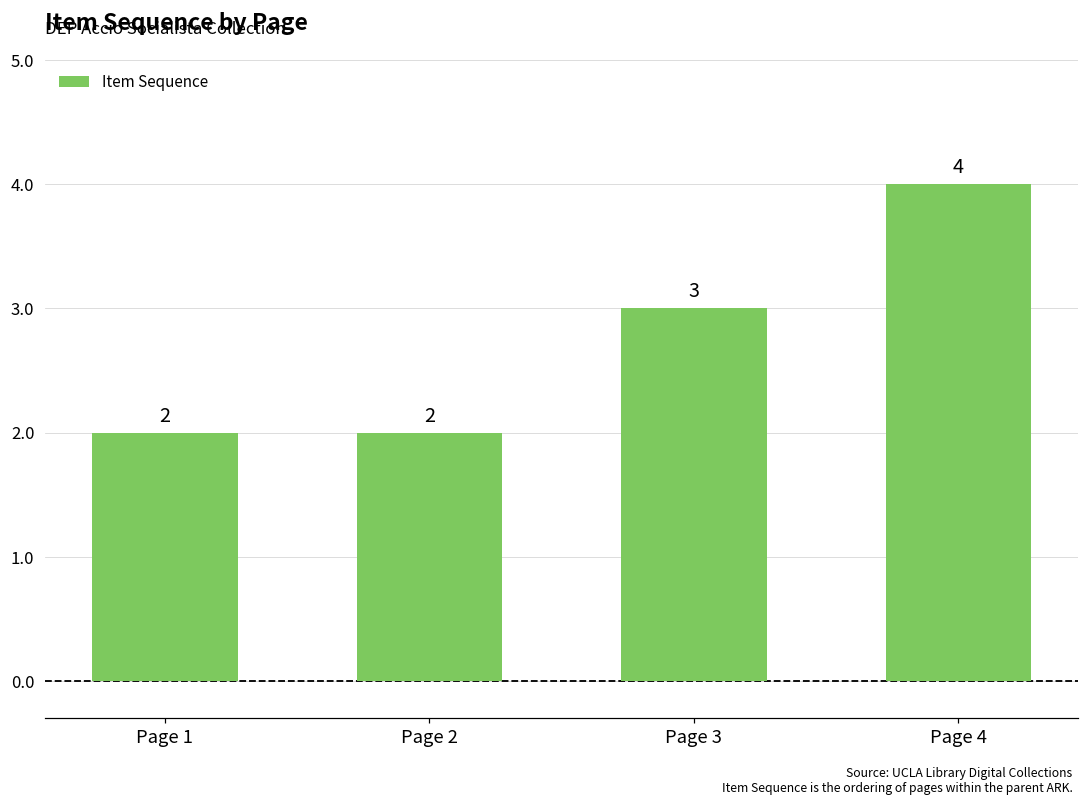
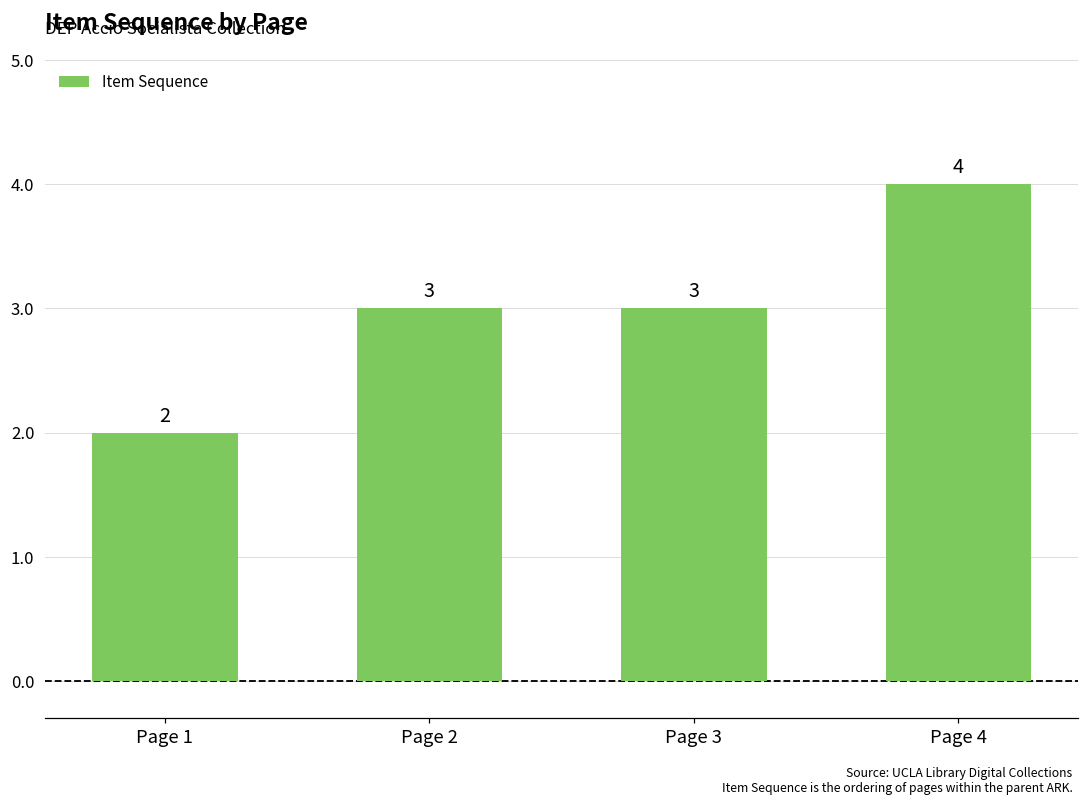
Page 2: 2 -> 3
